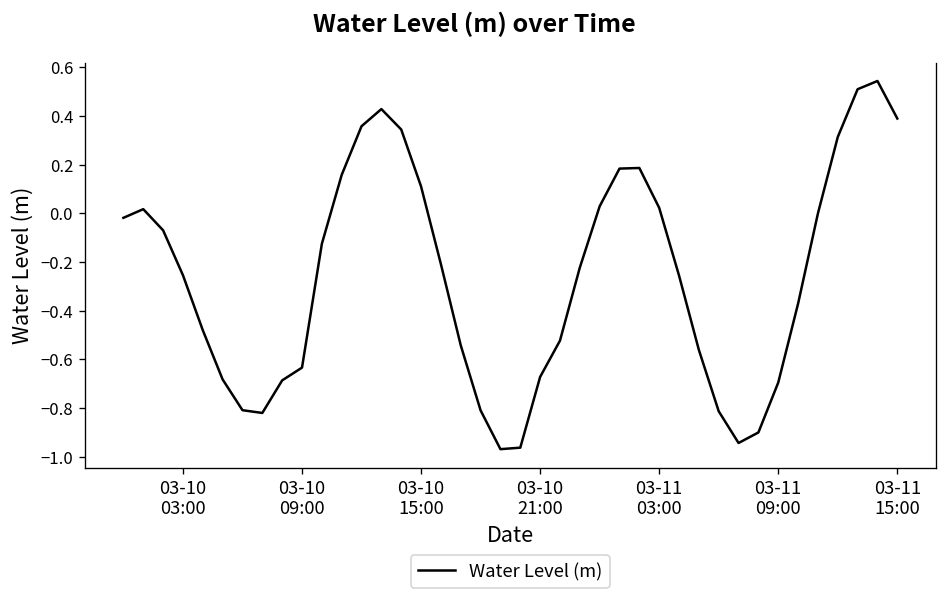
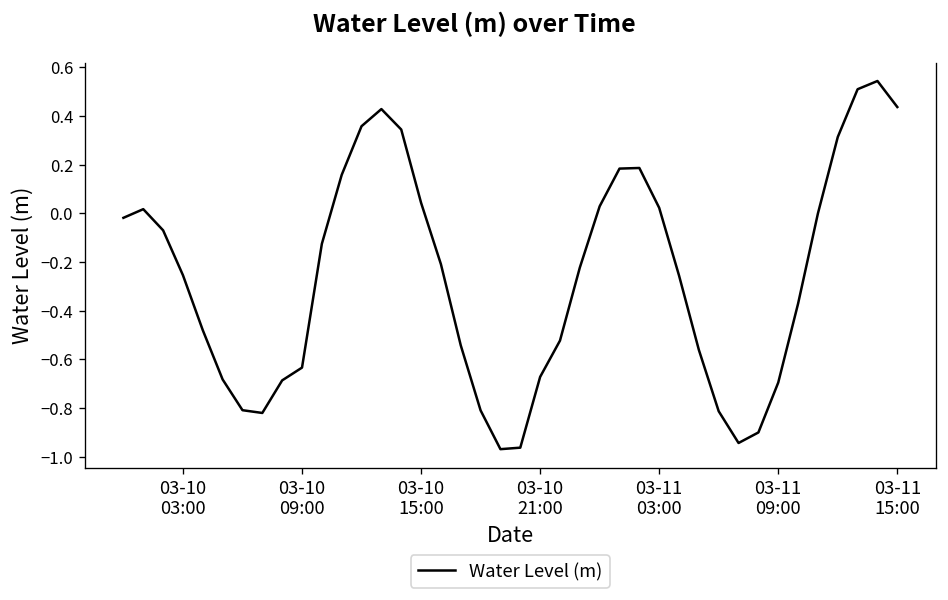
03-10 15:00: 0.11 -> 0.04
03-11 15:00: 0.39 -> 0.44
